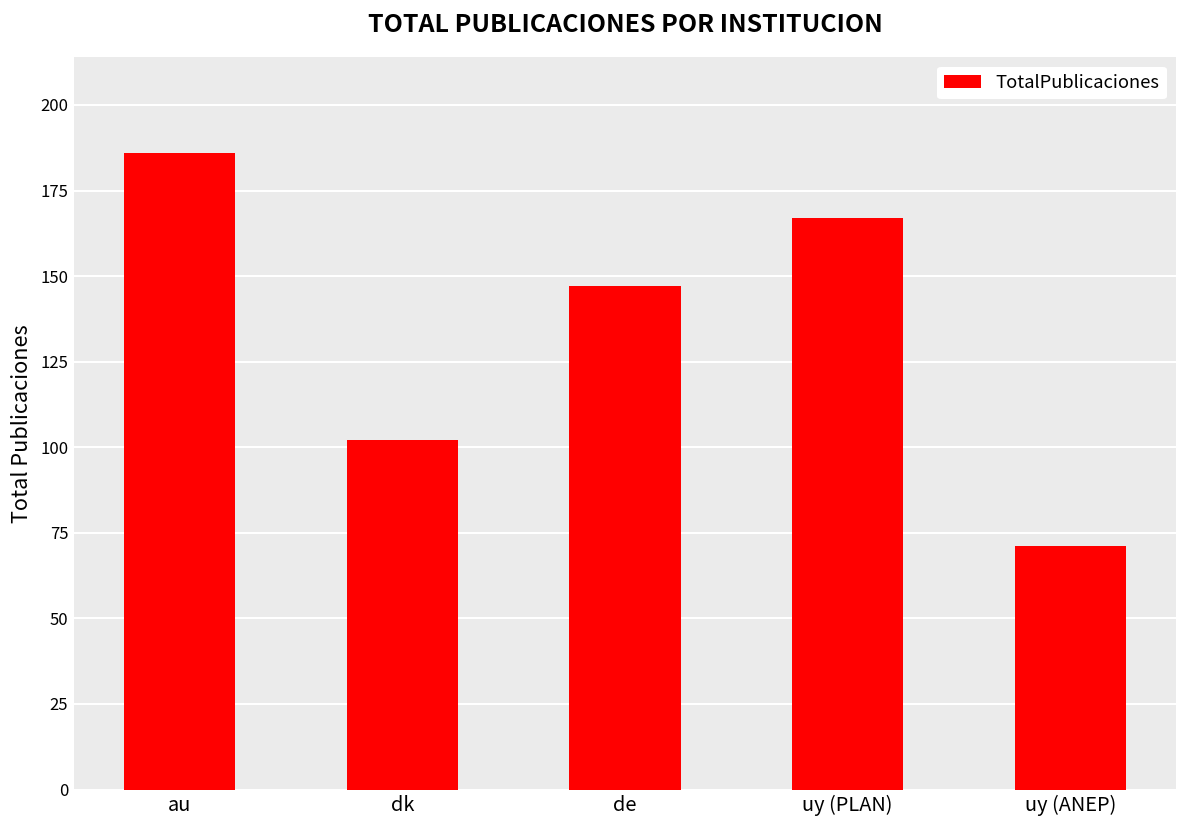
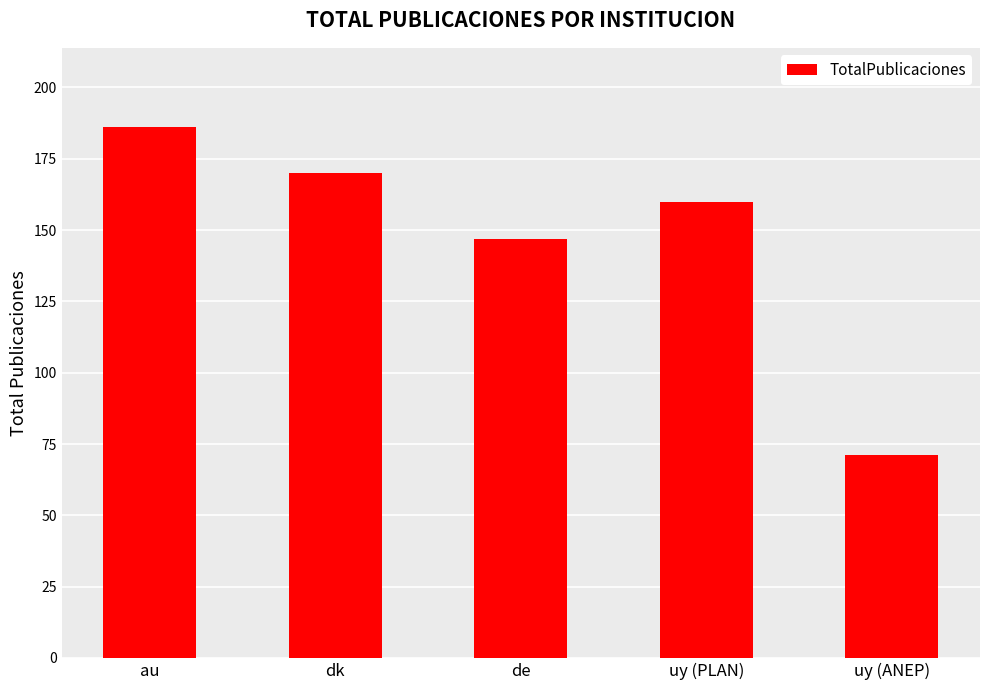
dk: 102 -> 170
uy (PLAN): 167 -> 160
